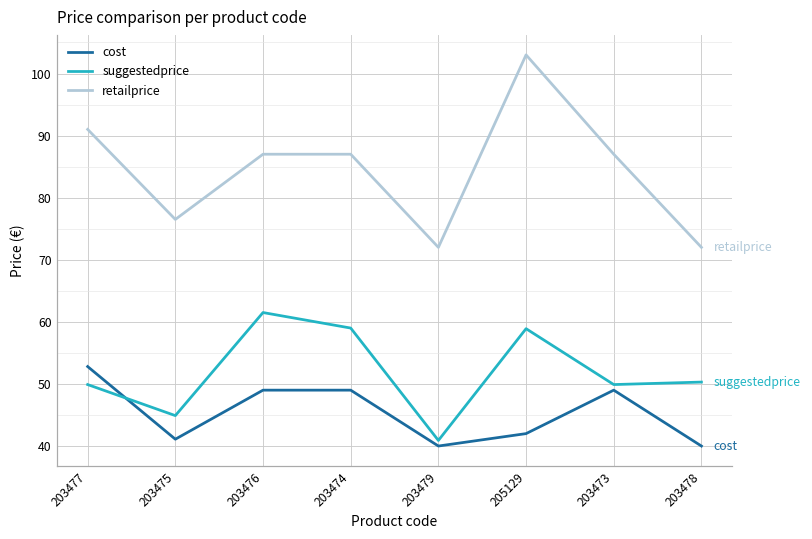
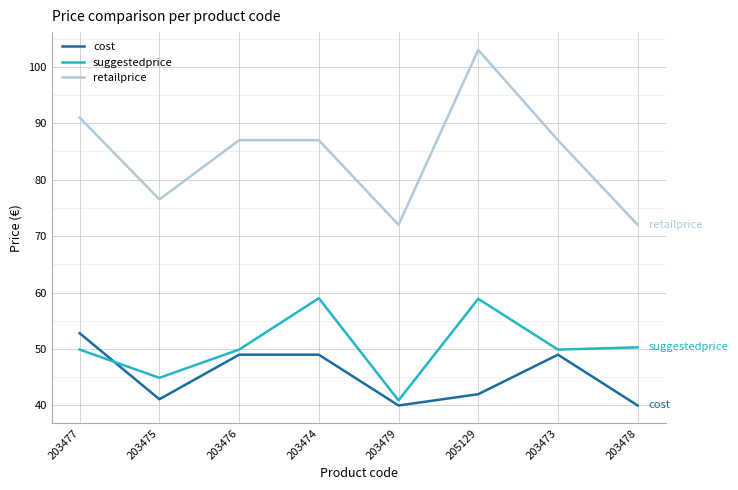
suggestedprice, 203476: 62 -> 50
